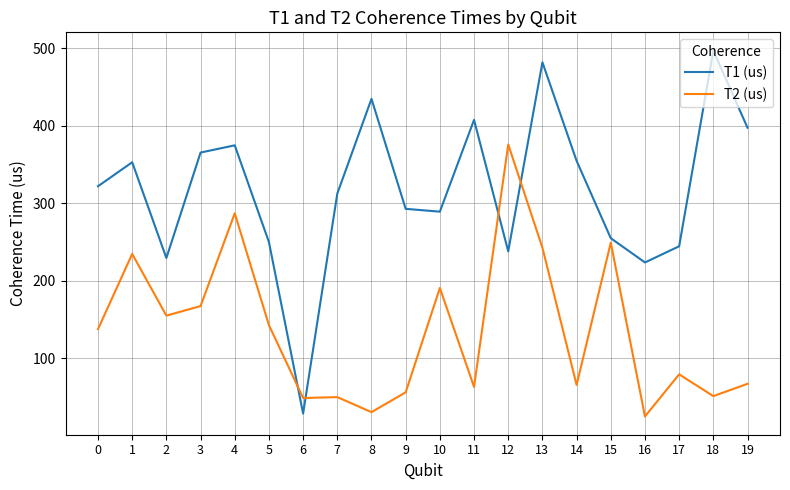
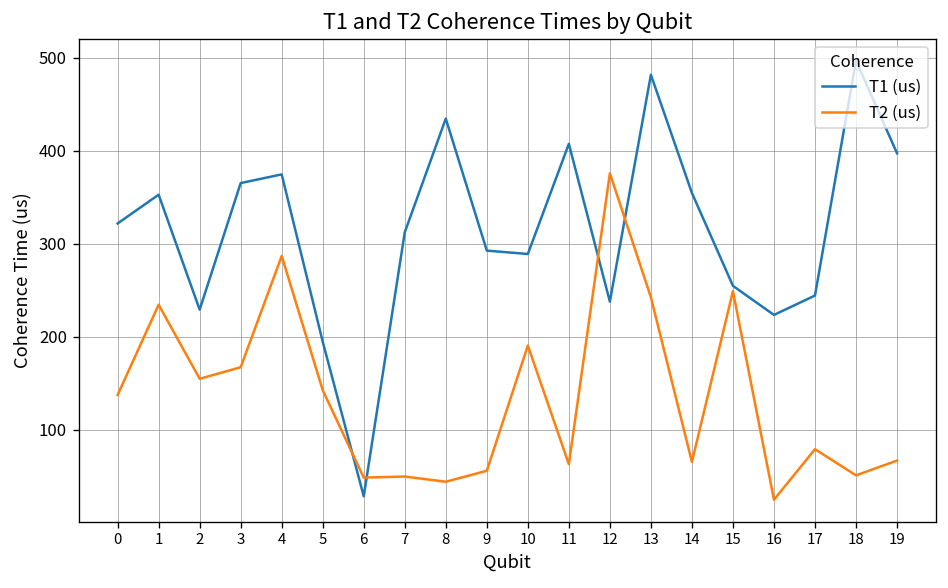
T1 (us), 5: 250 -> 190
T2 (us), 8: 30 -> 40
